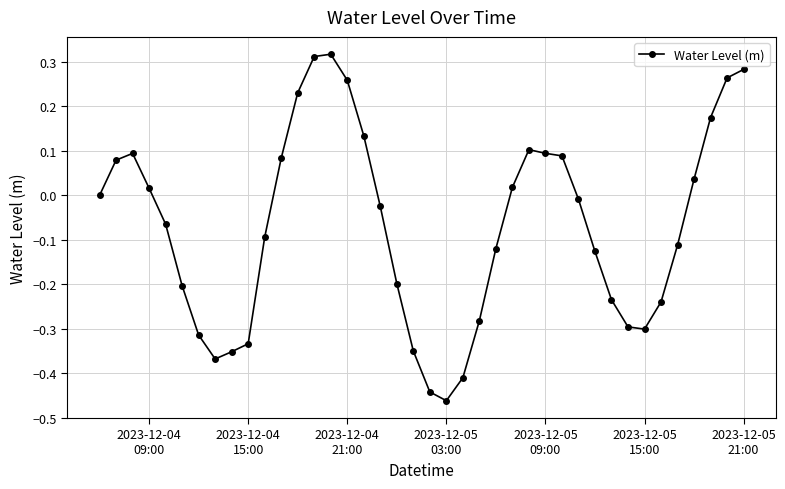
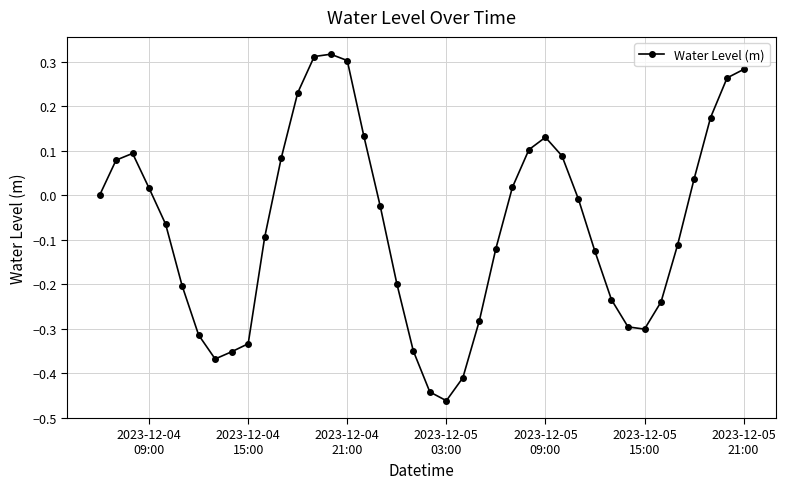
2023-12-04 21:00: 0.26 -> 0.30
2023-12-05 09:00: 0.09 -> 0.13
